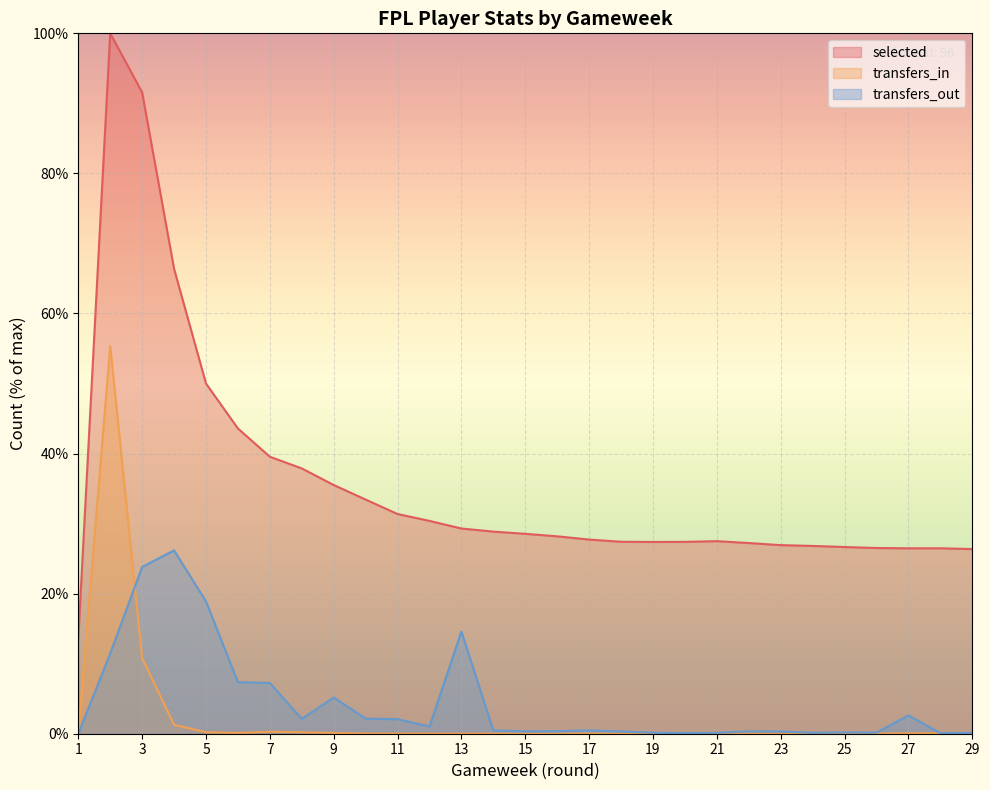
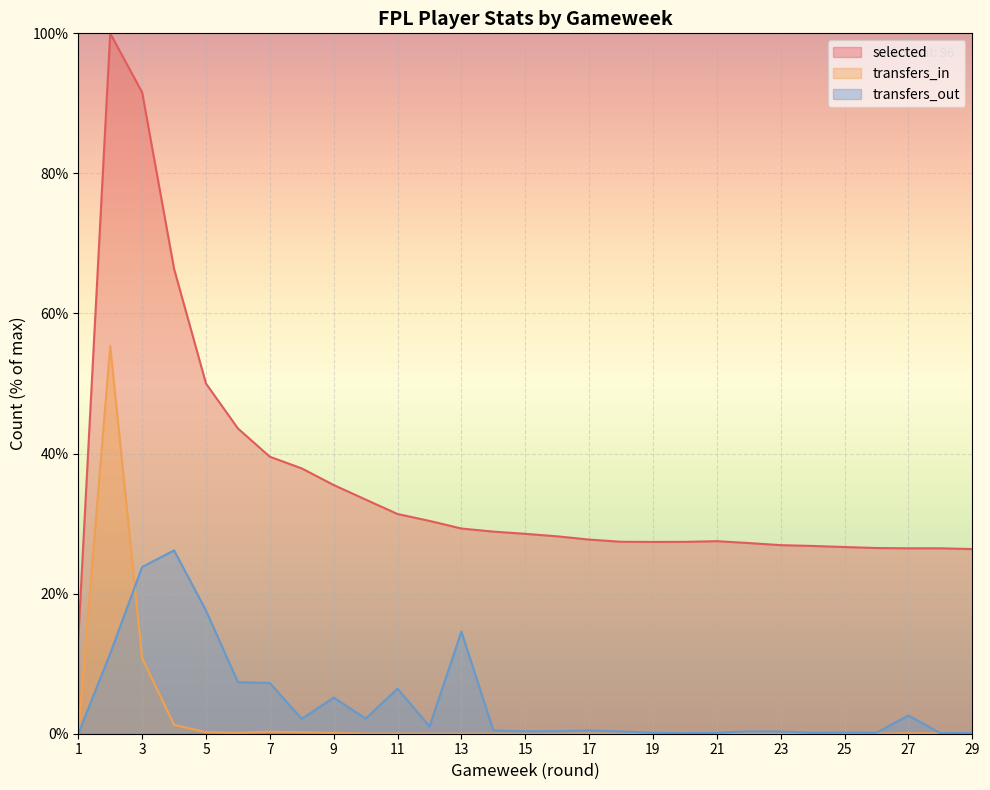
transfers_out, 5: 19% -> 18%
transfers_out, 11: 2% -> 6%
